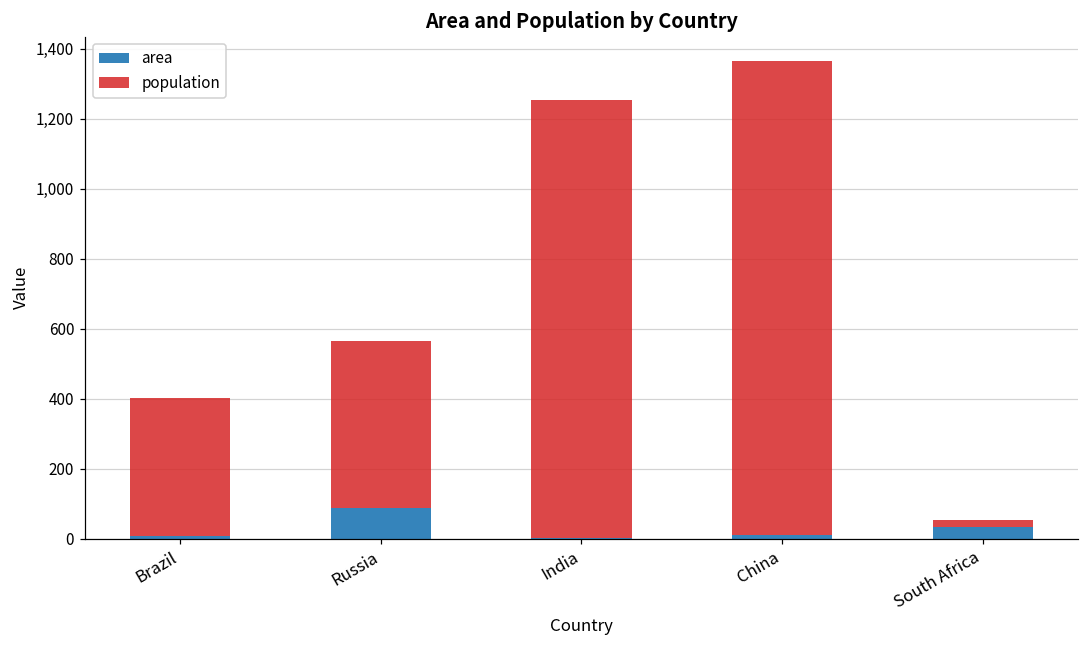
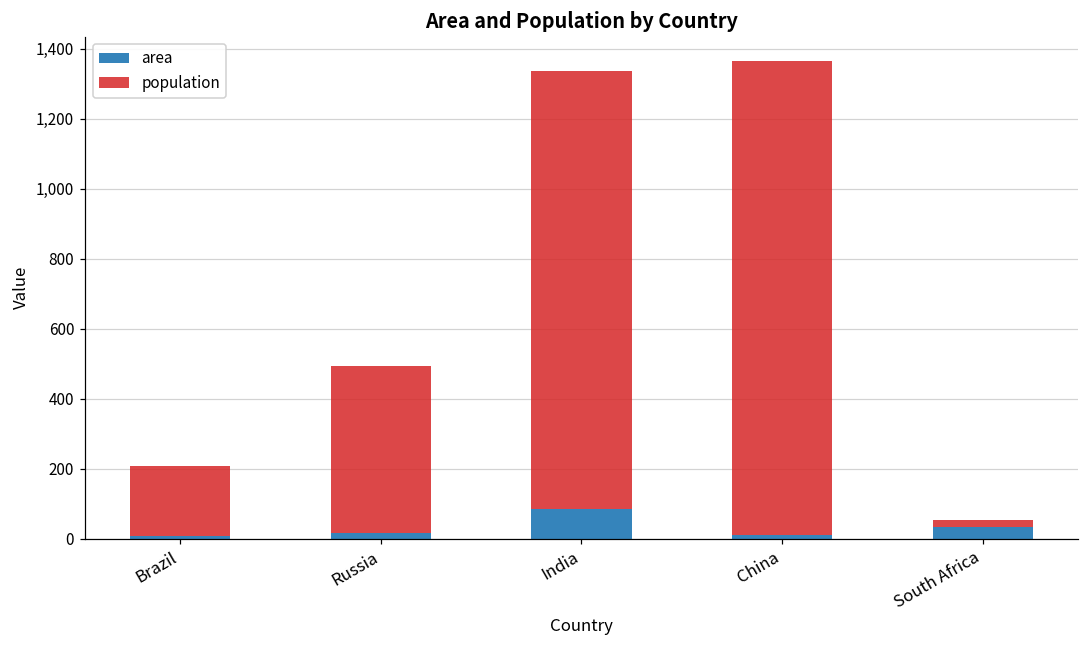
population, Brazil: 390 -> 200
area, Russia: 90 -> 20
area, India: 0 -> 80
